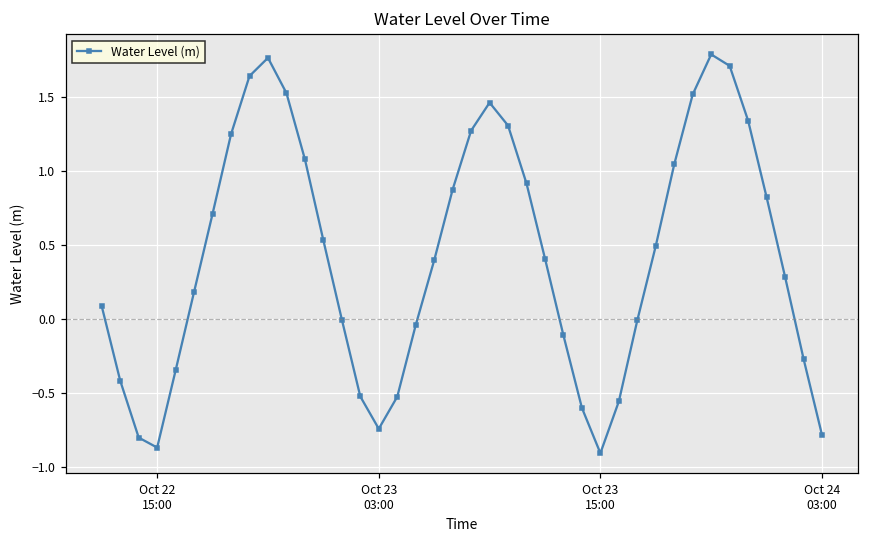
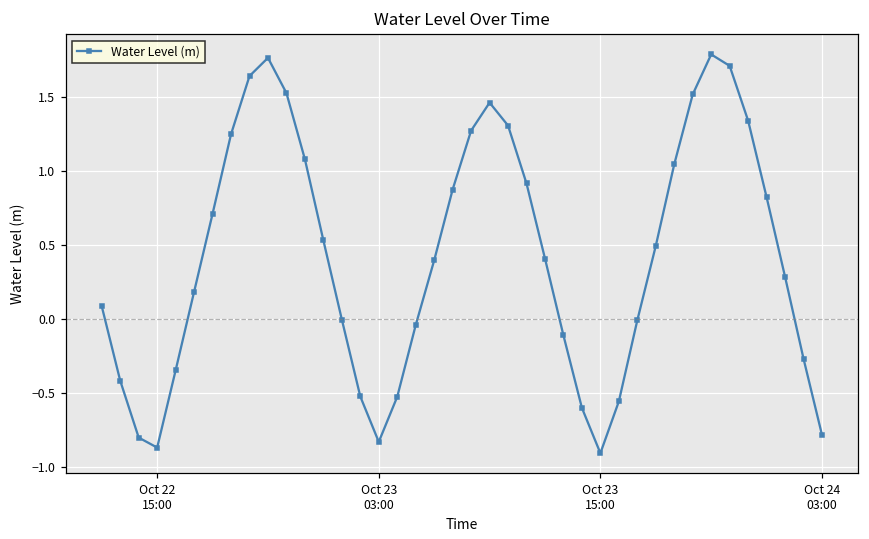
Oct 23 03:00: -0.74 -> -0.83
